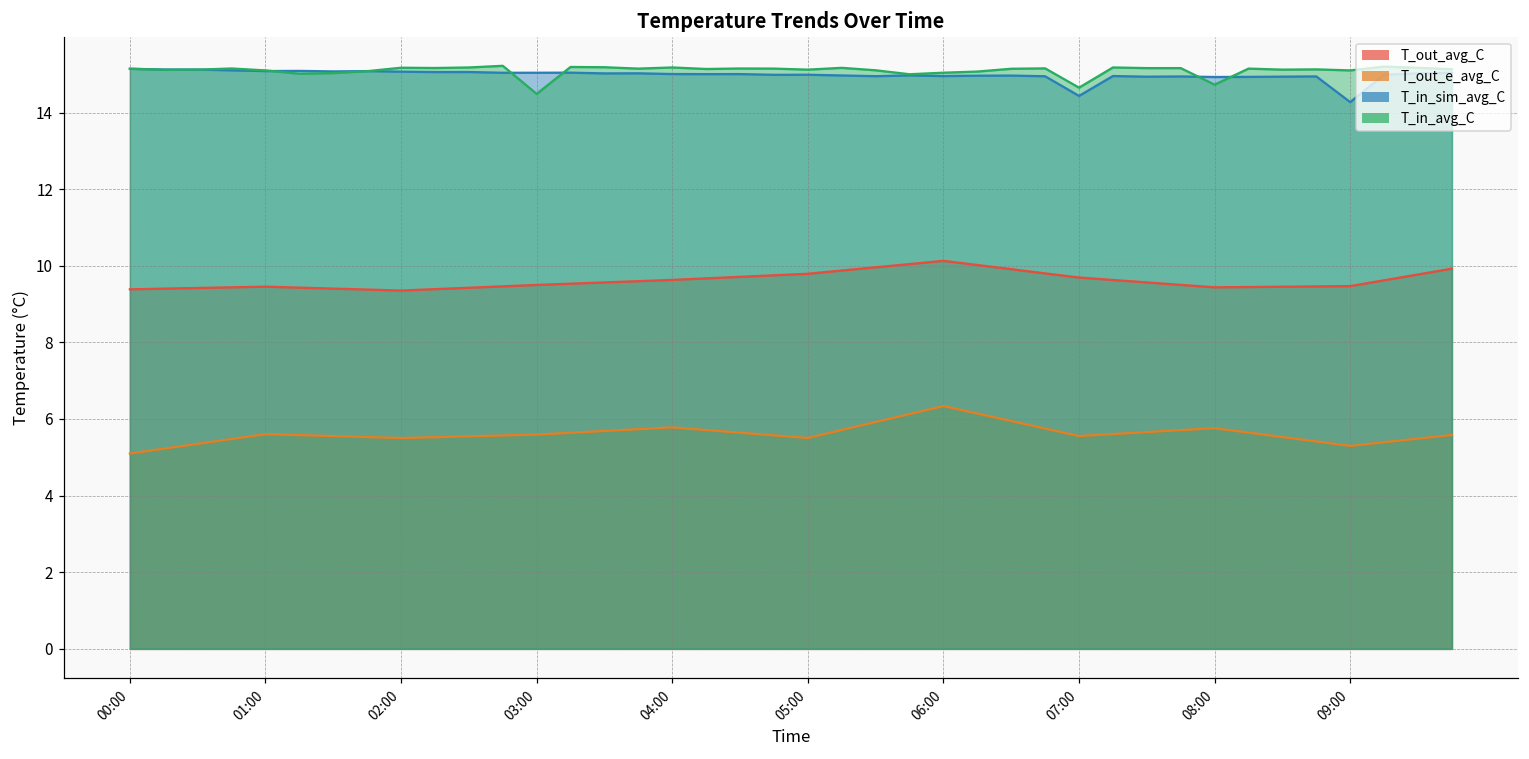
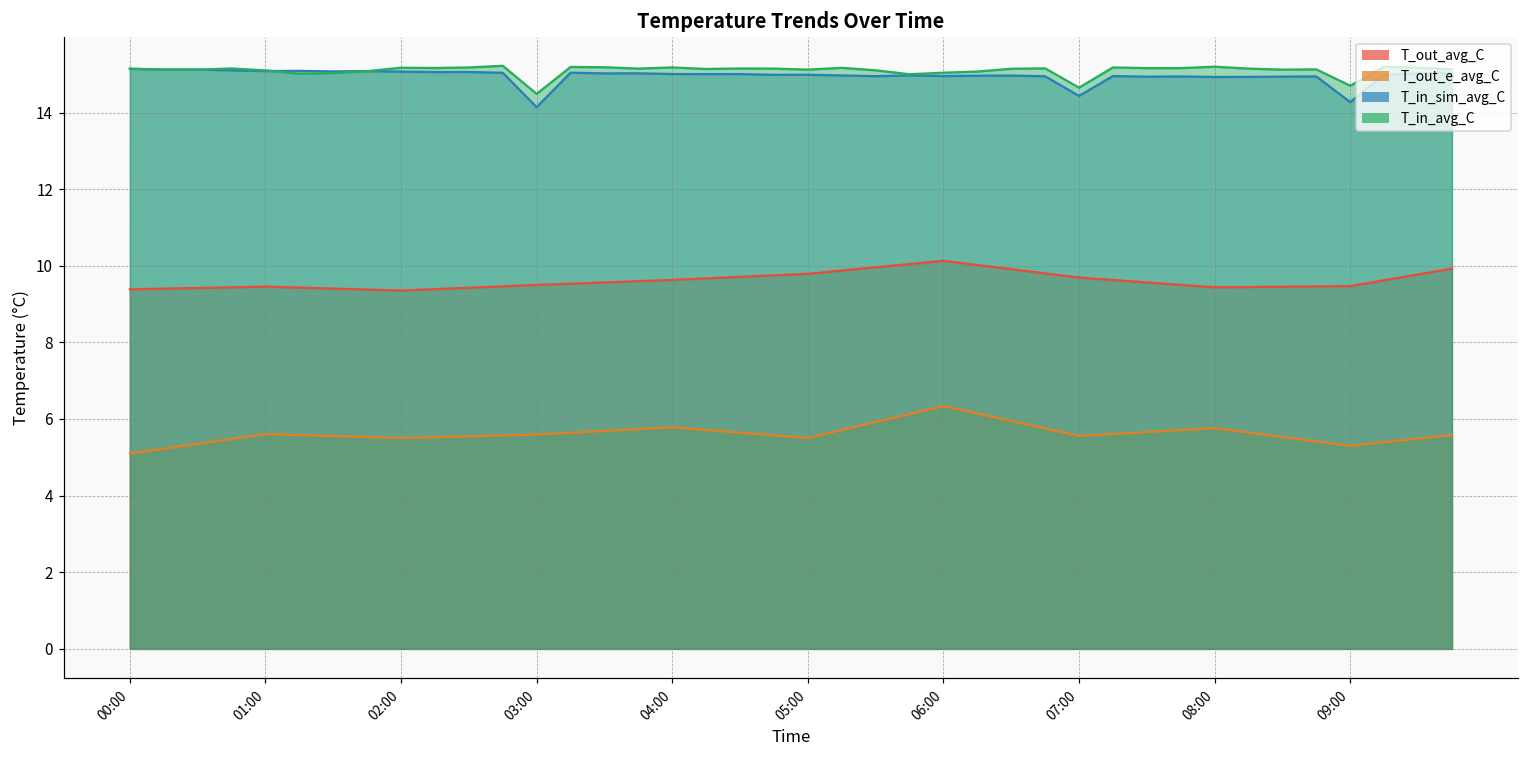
T_in_sim_avg_C, 03:00: 15.0 -> 14.1
T_in_avg_C, 08:00: 14.7 -> 15.2
T_in_avg_C, 09:00: 15.1 -> 14.7
